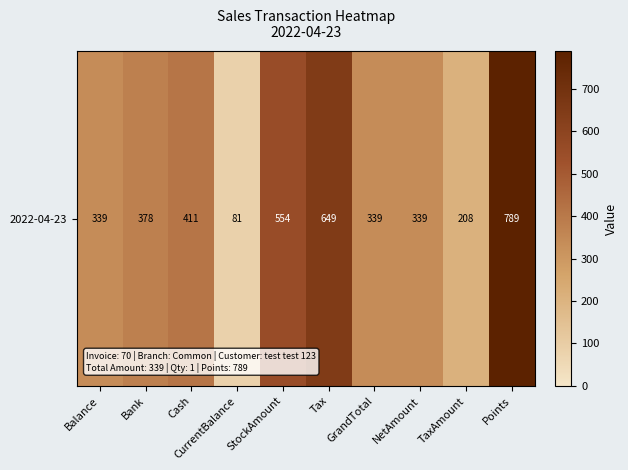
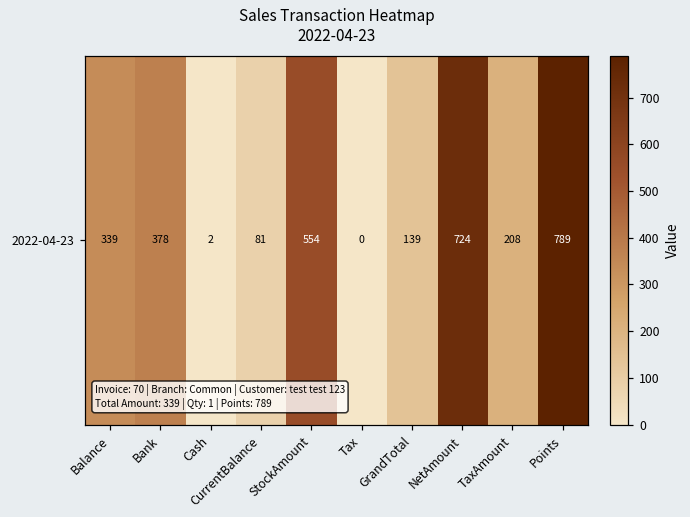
2022-04-23, Cash: 411 -> 2
2022-04-23, Tax: 649 -> 0
2022-04-23, GrandTotal: 339 -> 139
2022-04-23, NetAmount: 339 -> 724
